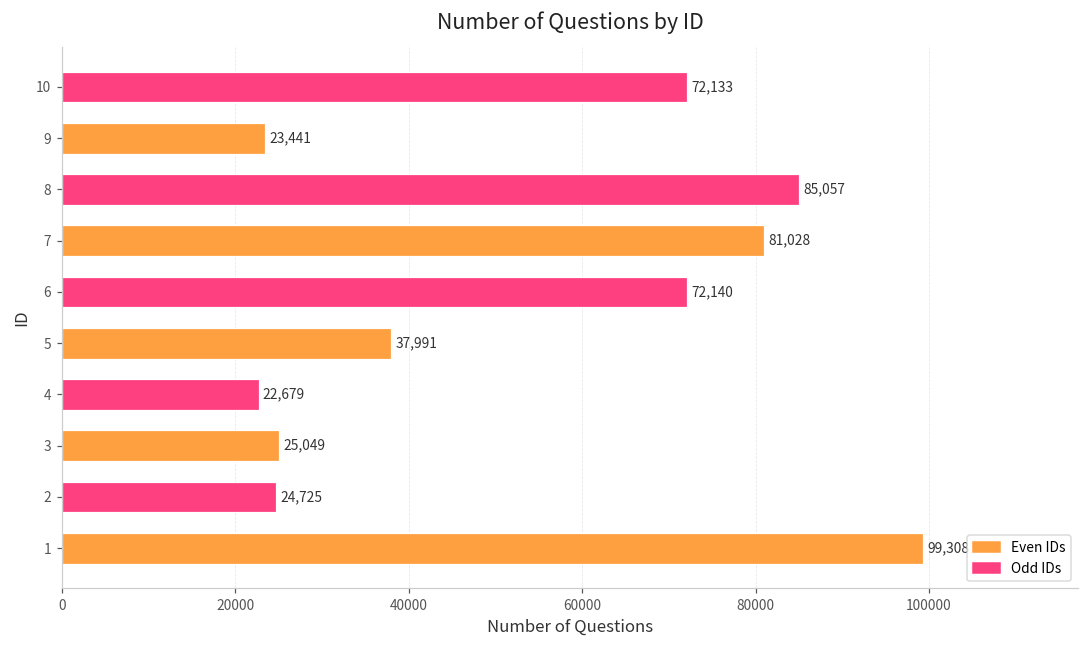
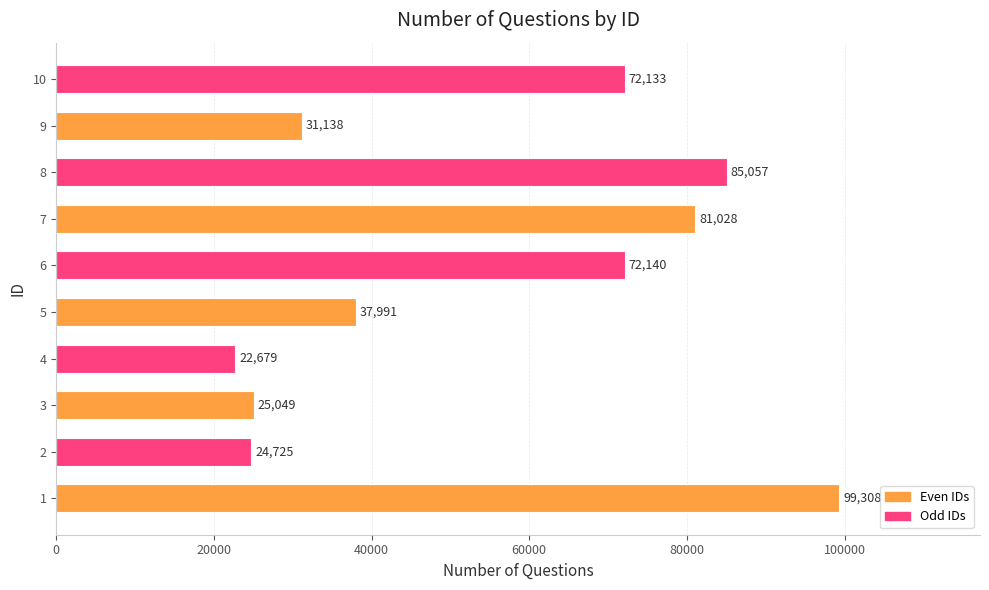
9: 23,441 -> 31,138
